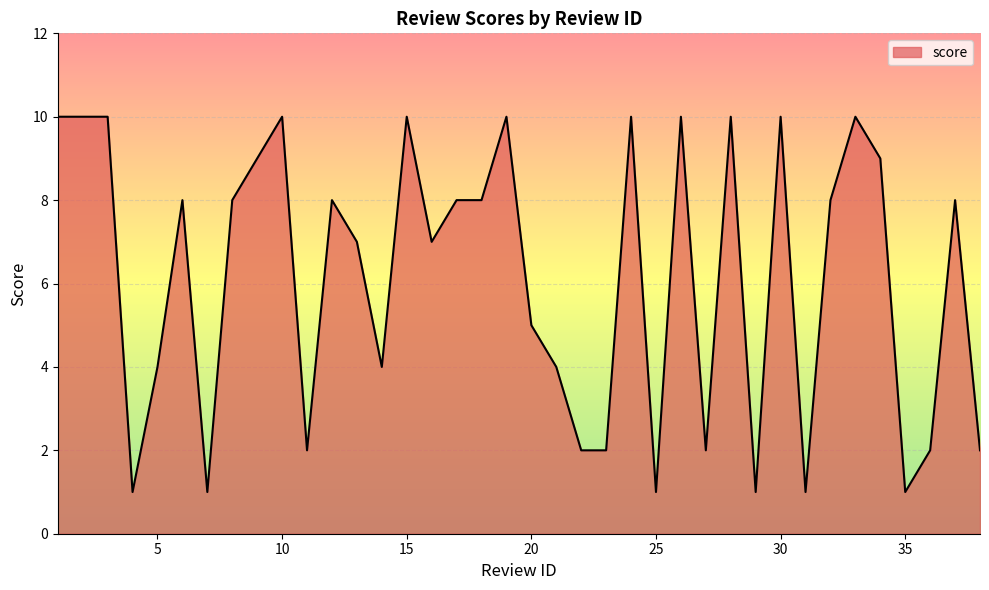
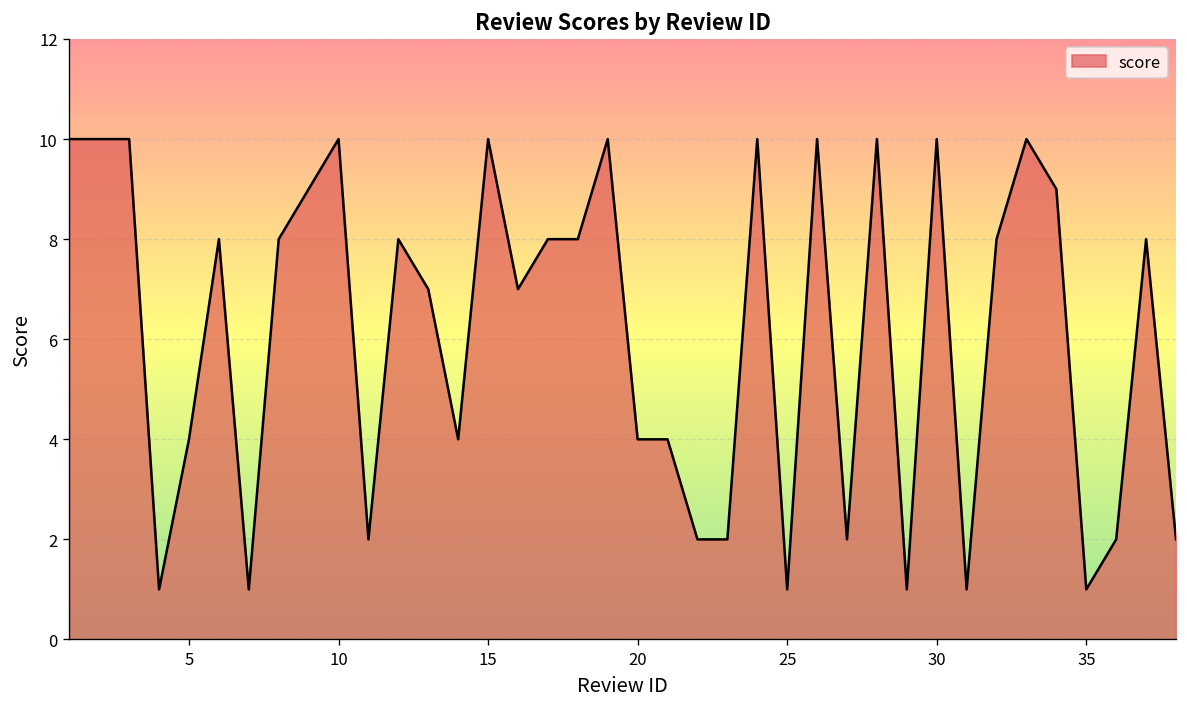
20: 5 -> 4
